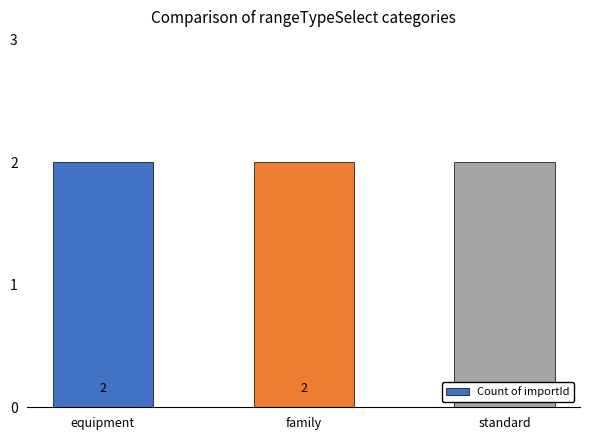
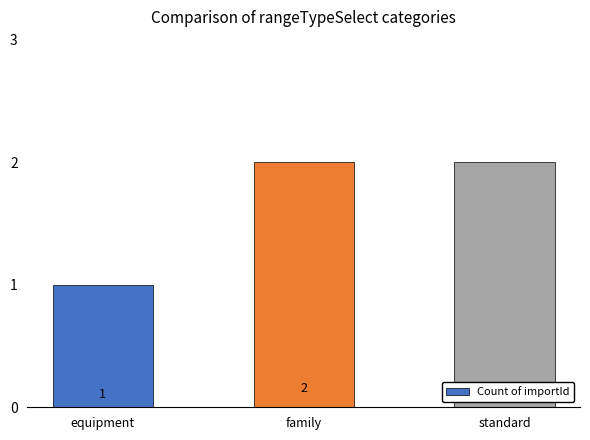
equipment: 2 -> 1
